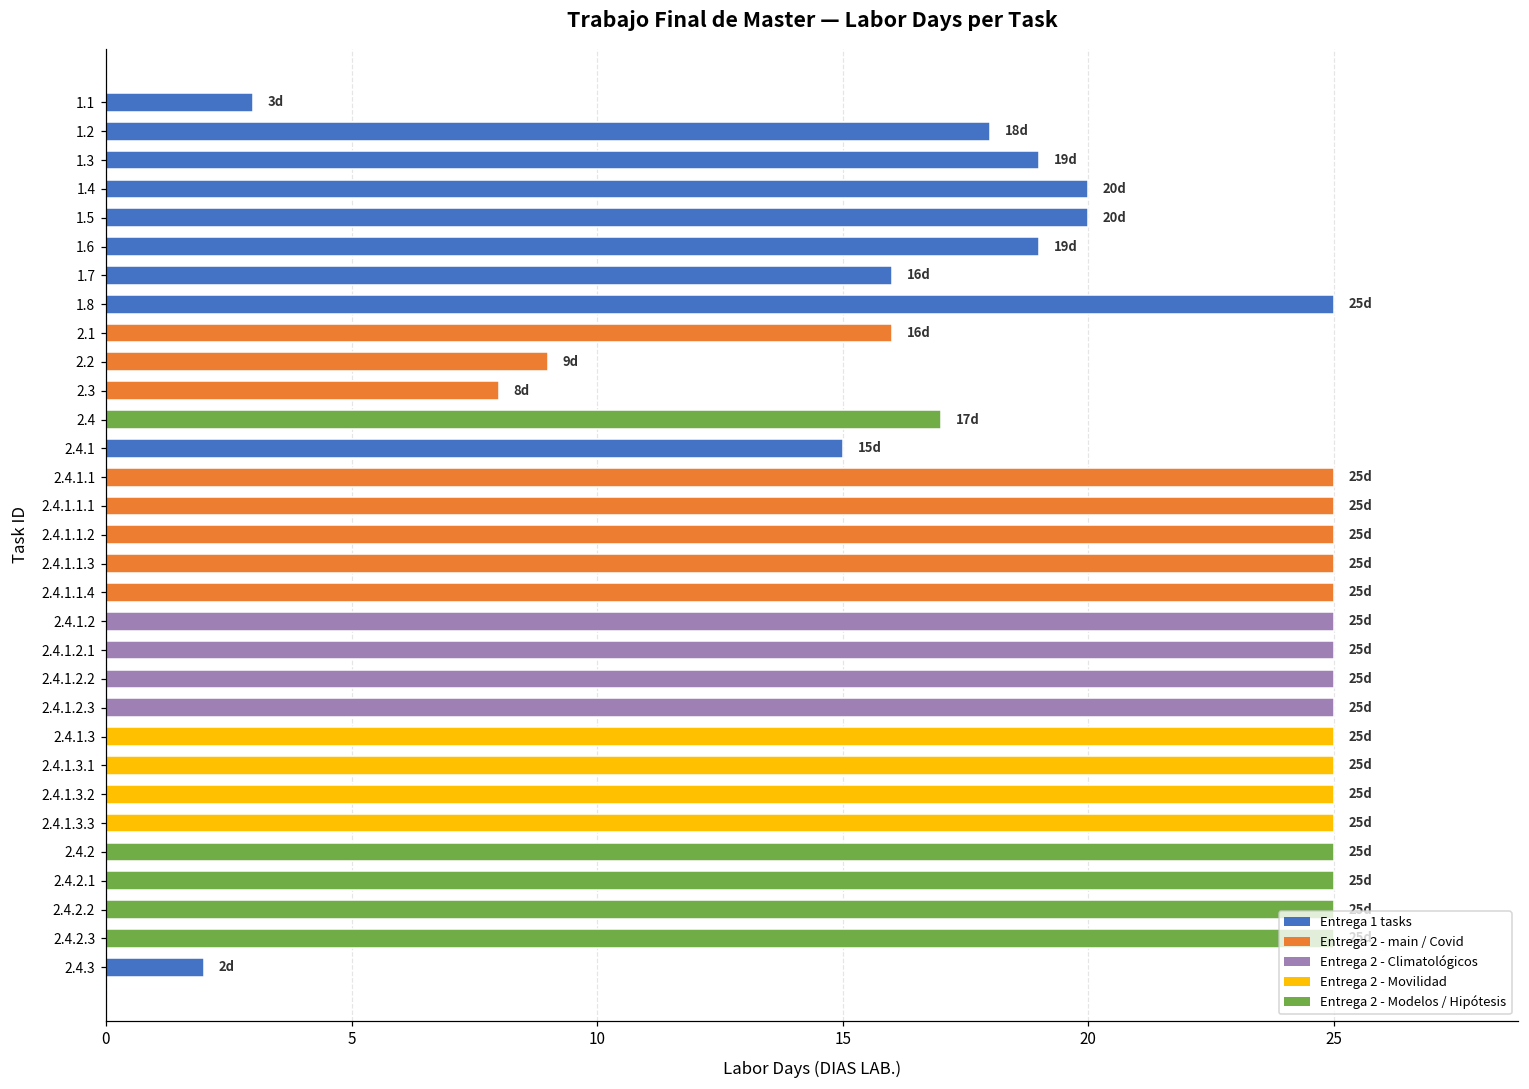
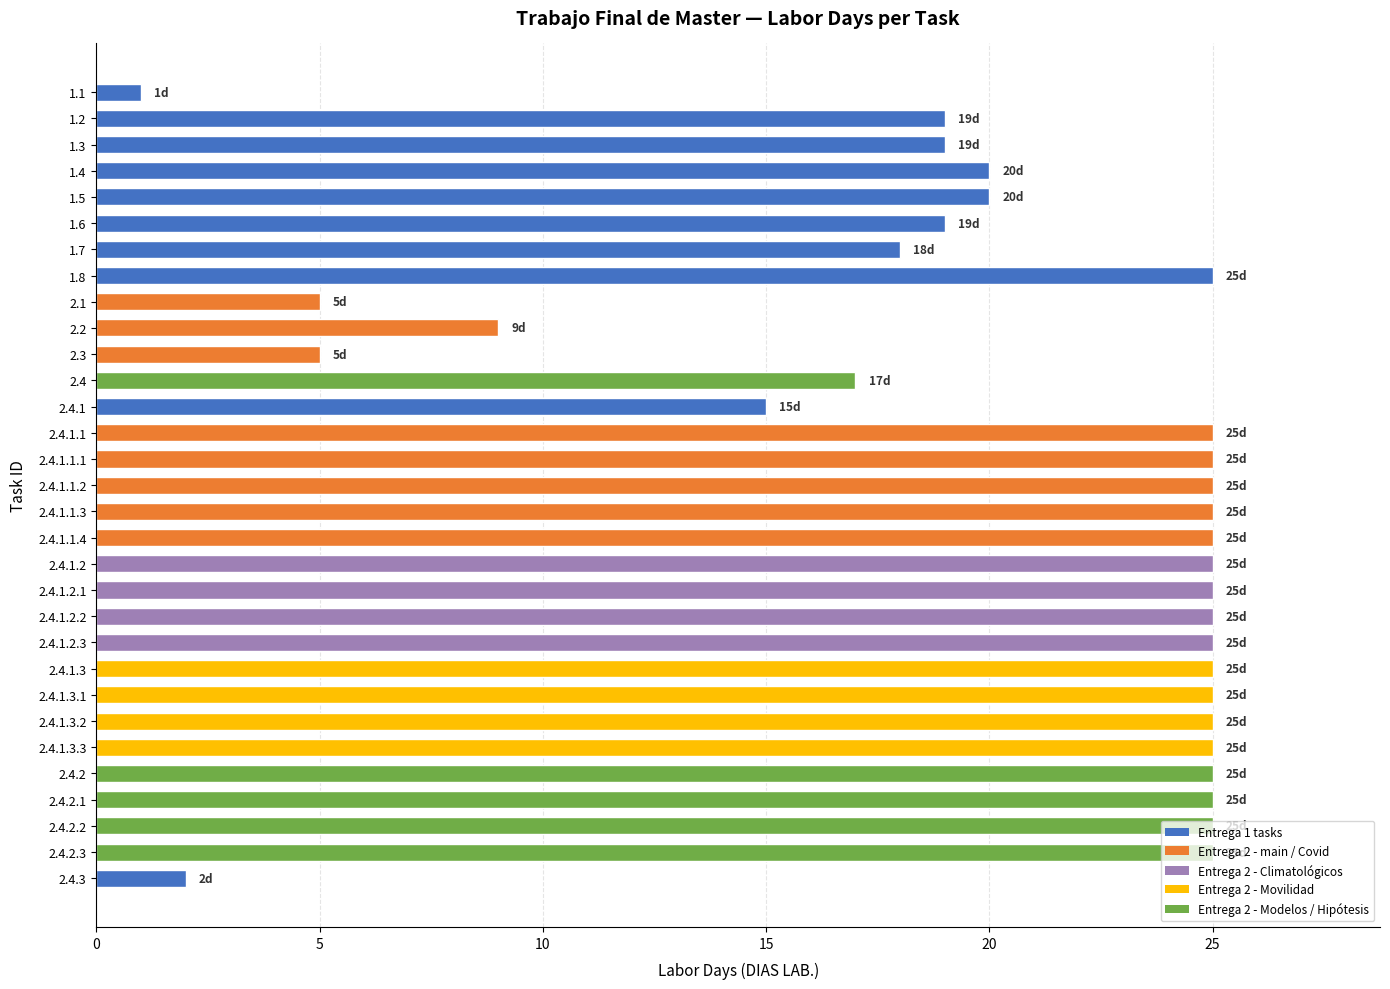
1.1: 3d -> 1d
1.2: 18d -> 19d
1.7: 16d -> 18d
2.1: 16d -> 5d
2.3: 8d -> 5d
